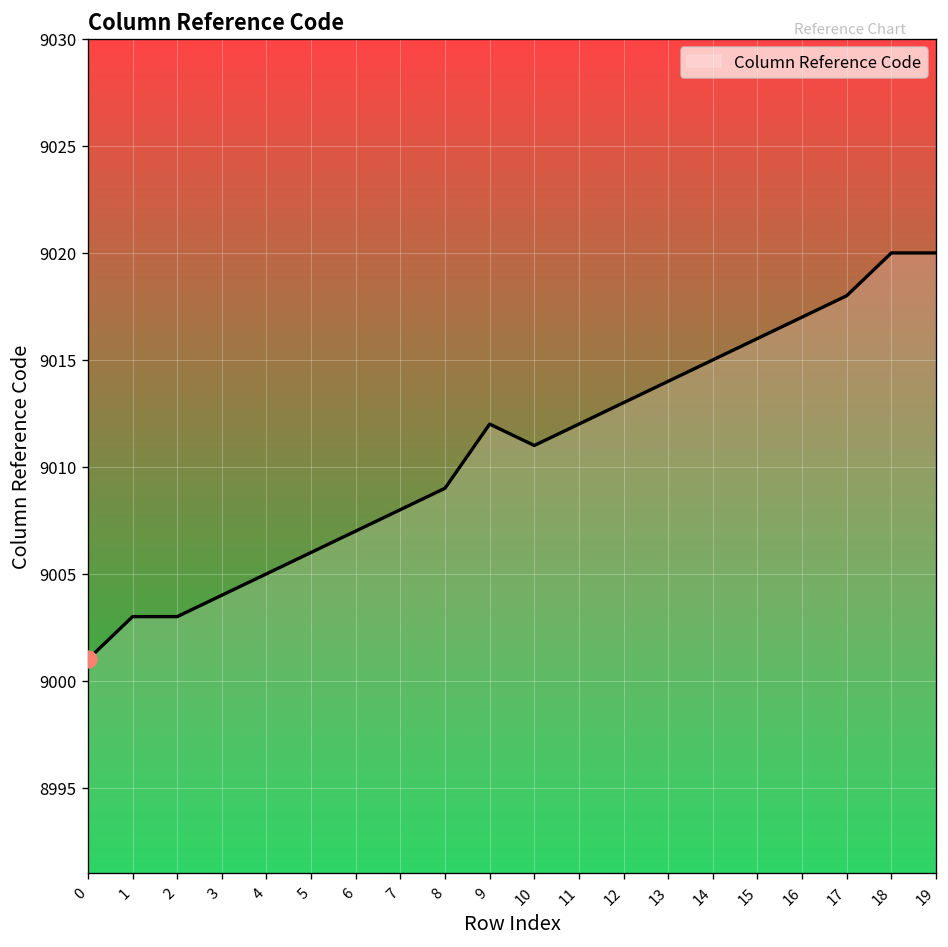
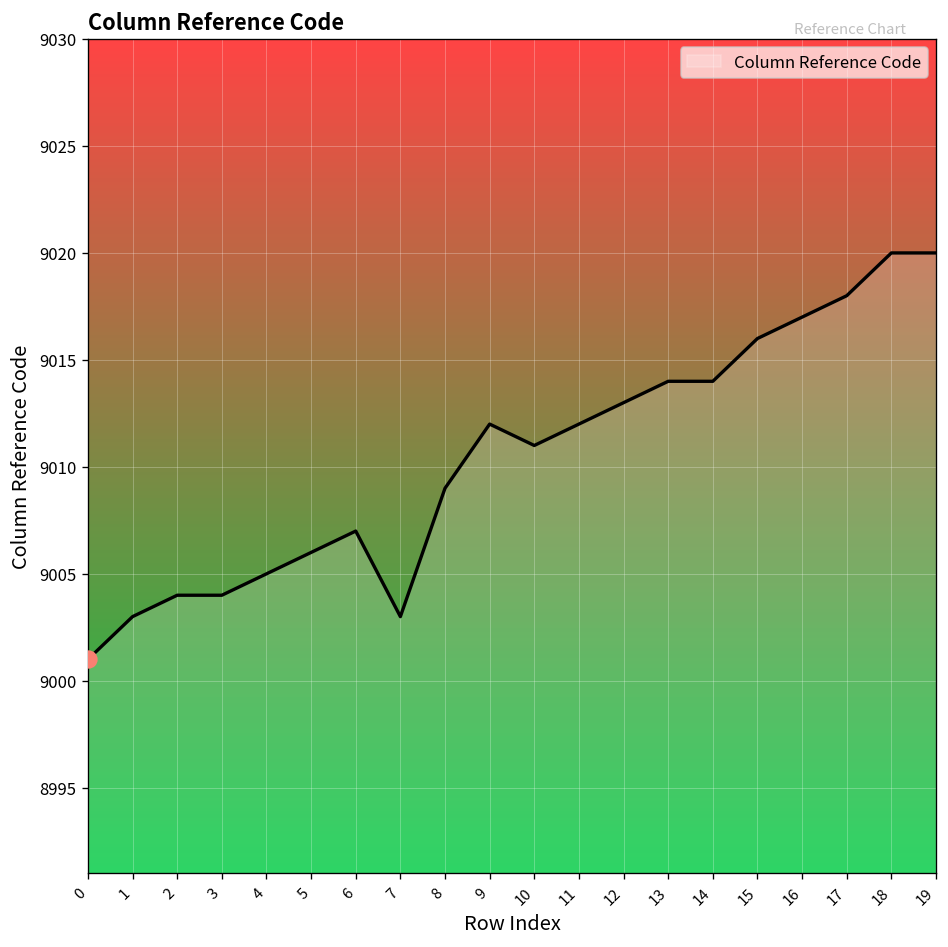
Column Reference Code, 2: 9003 -> 9004
Column Reference Code, 7: 9008 -> 9003
Column Reference Code, 14: 9015 -> 9014
